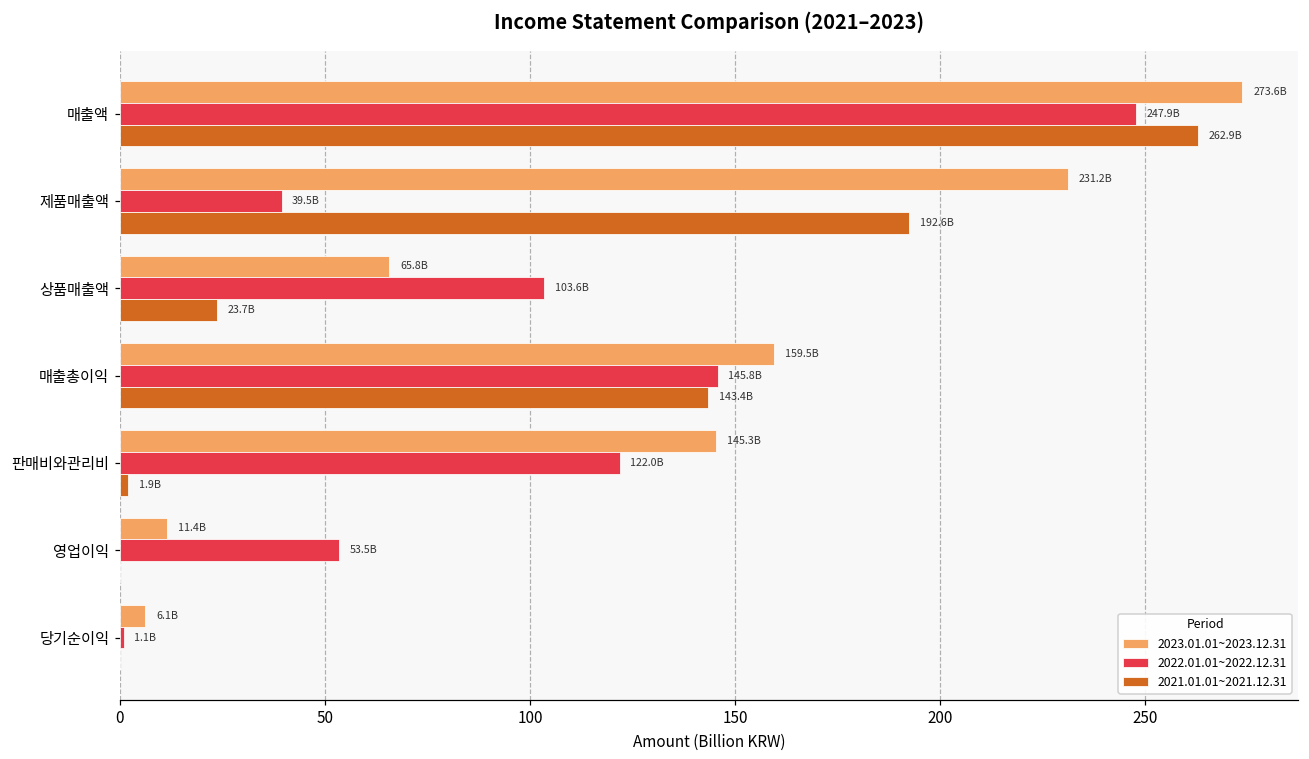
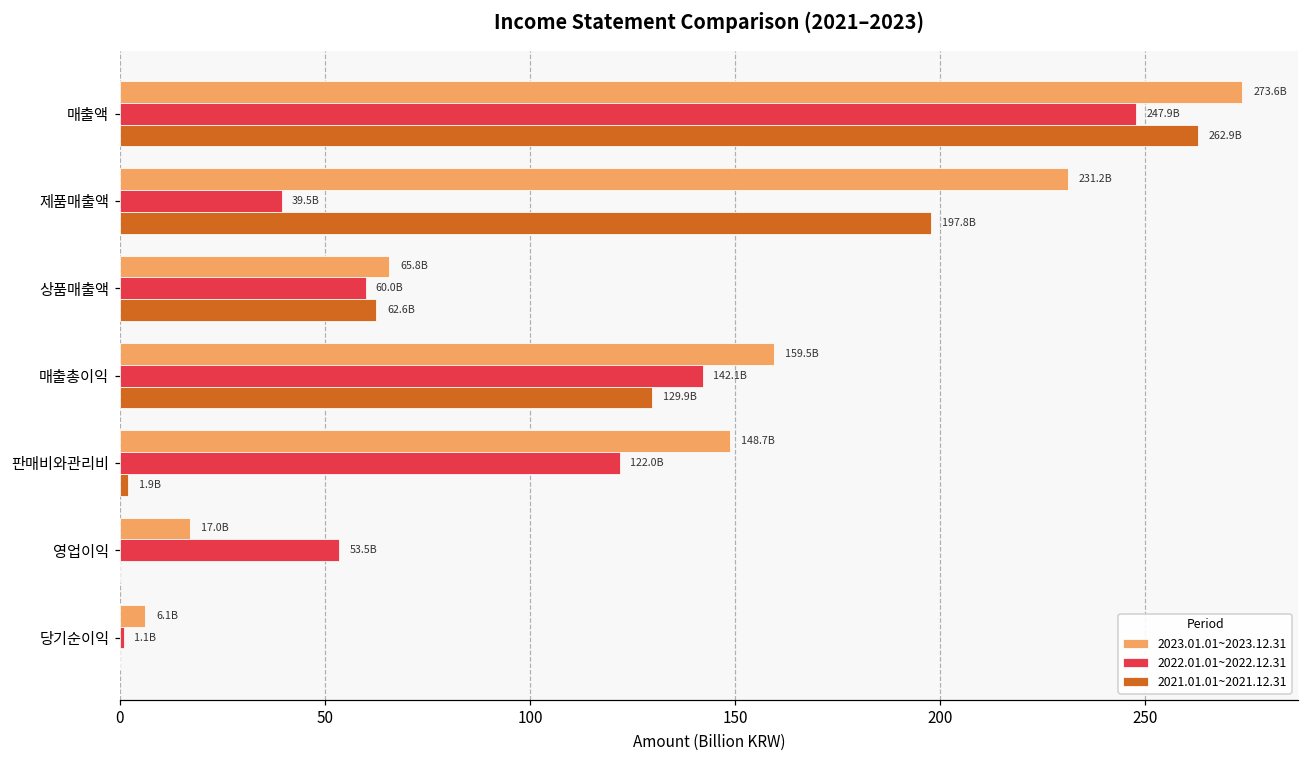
2021.01.01~2021.12.31, 제품매출액: 192.6B -> 197.8B
2022.01.01~2022.12.31, 상품매출액: 103.6B -> 60.0B
2021.01.01~2021.12.31, 상품매출액: 23.7B -> 62.6B
2022.01.01~2022.12.31, 매출총이익: 145.8B -> 142.1B
2021.01.01~2021.12.31, 매출총이익: 143.4B -> 129.9B
2023.01.01~2023.12.31, 판매비와관리비: 145.3B -> 148.7B
2023.01.01~2023.12.31, 영업이익: 11.4B -> 17.0B
